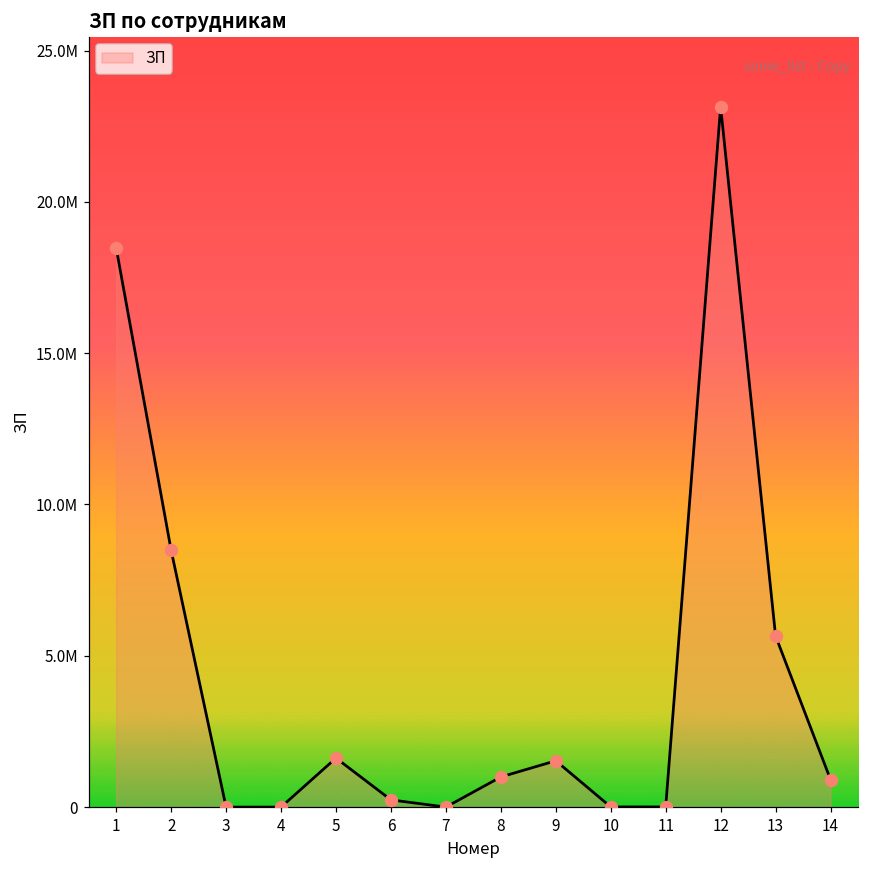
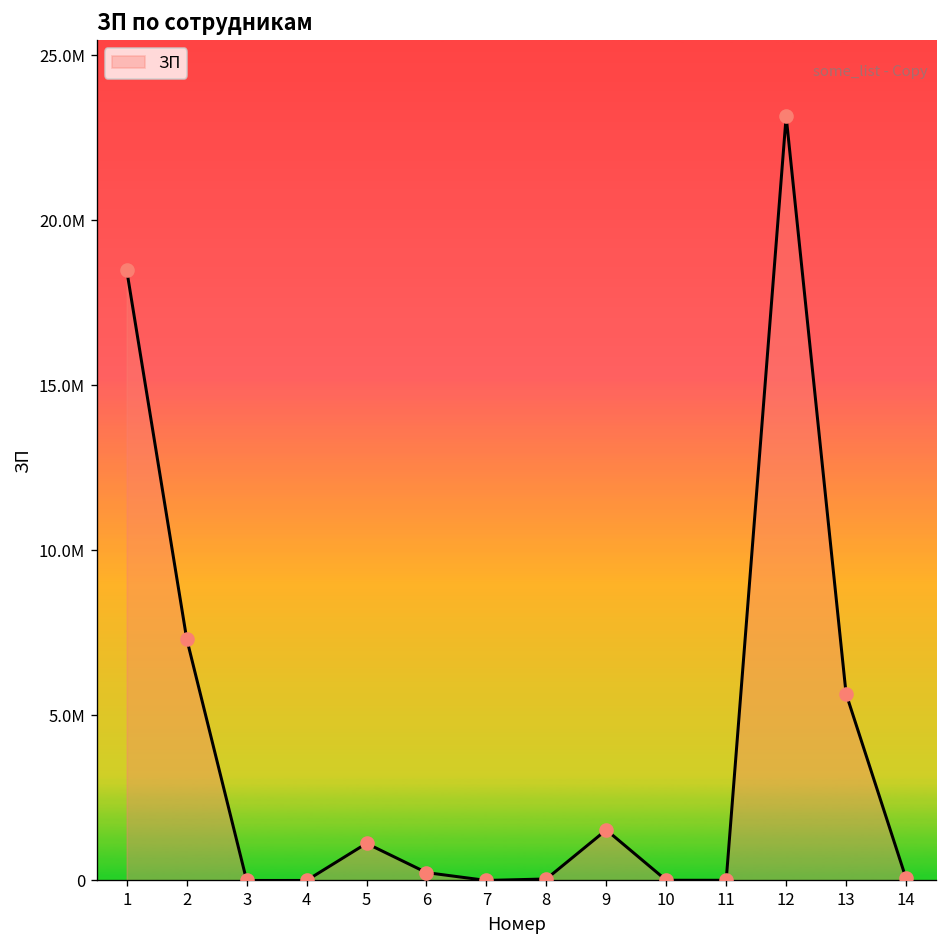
2: 8500000 -> 7300000
5: 1600000 -> 1100000
8: 1000000 -> 0
14: 900000 -> 100000
